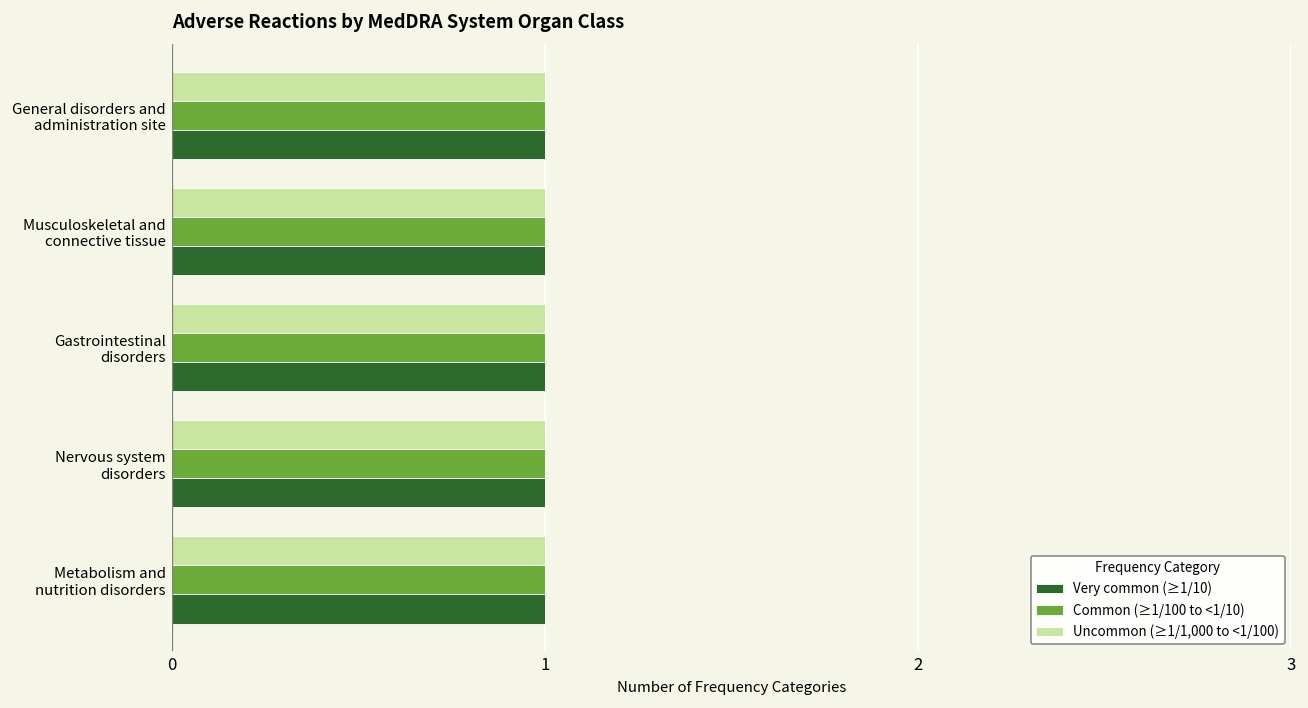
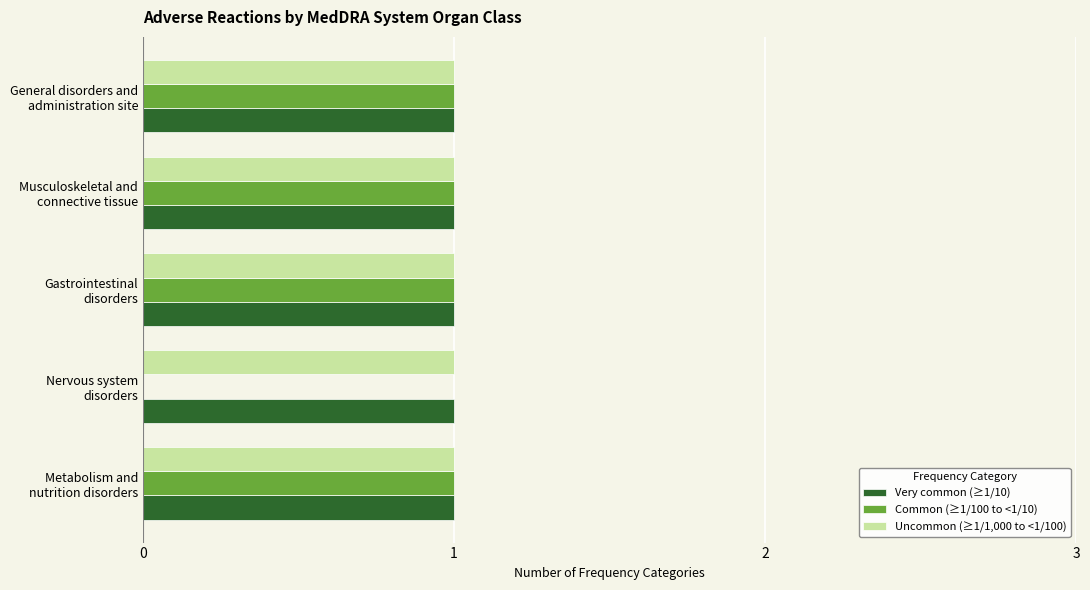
Common (≥1/100 to <1/10), Nervous system disorders: 1 -> 0
